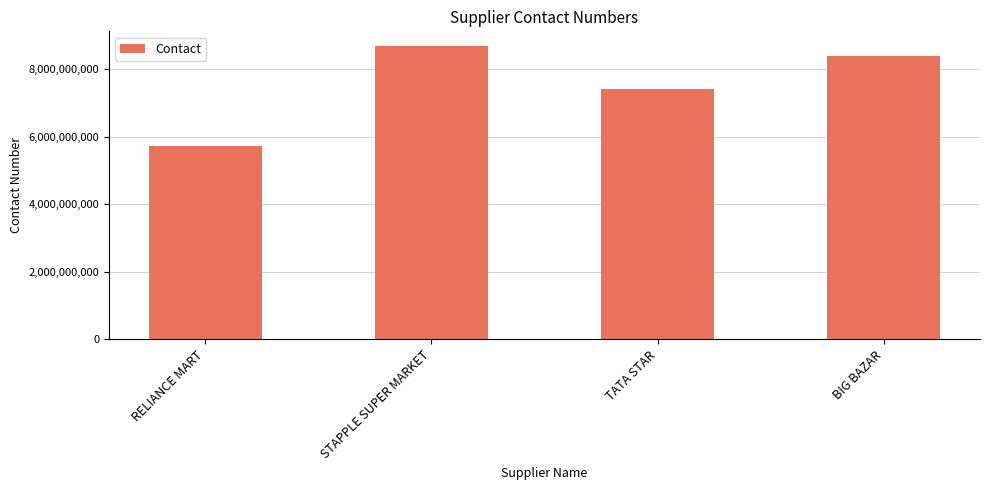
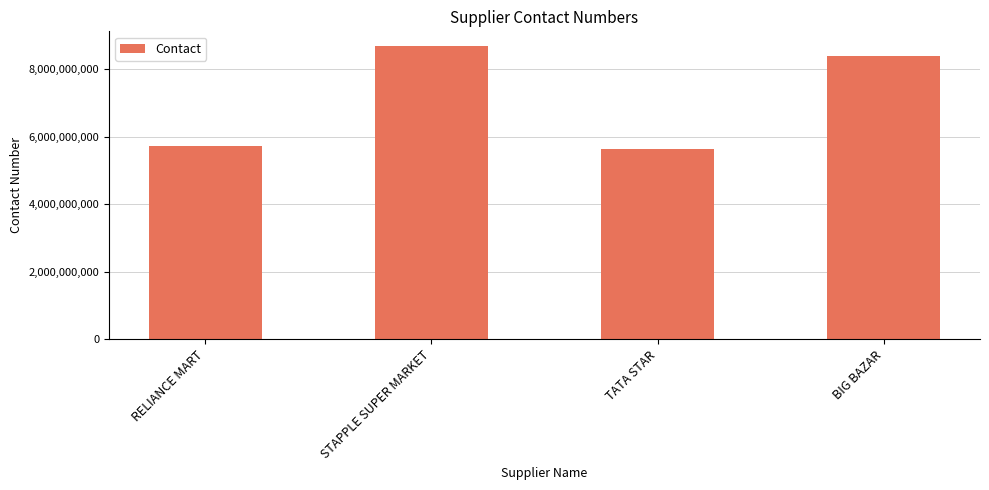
TATA STAR: 7,400,000,000 -> 5,600,000,000
